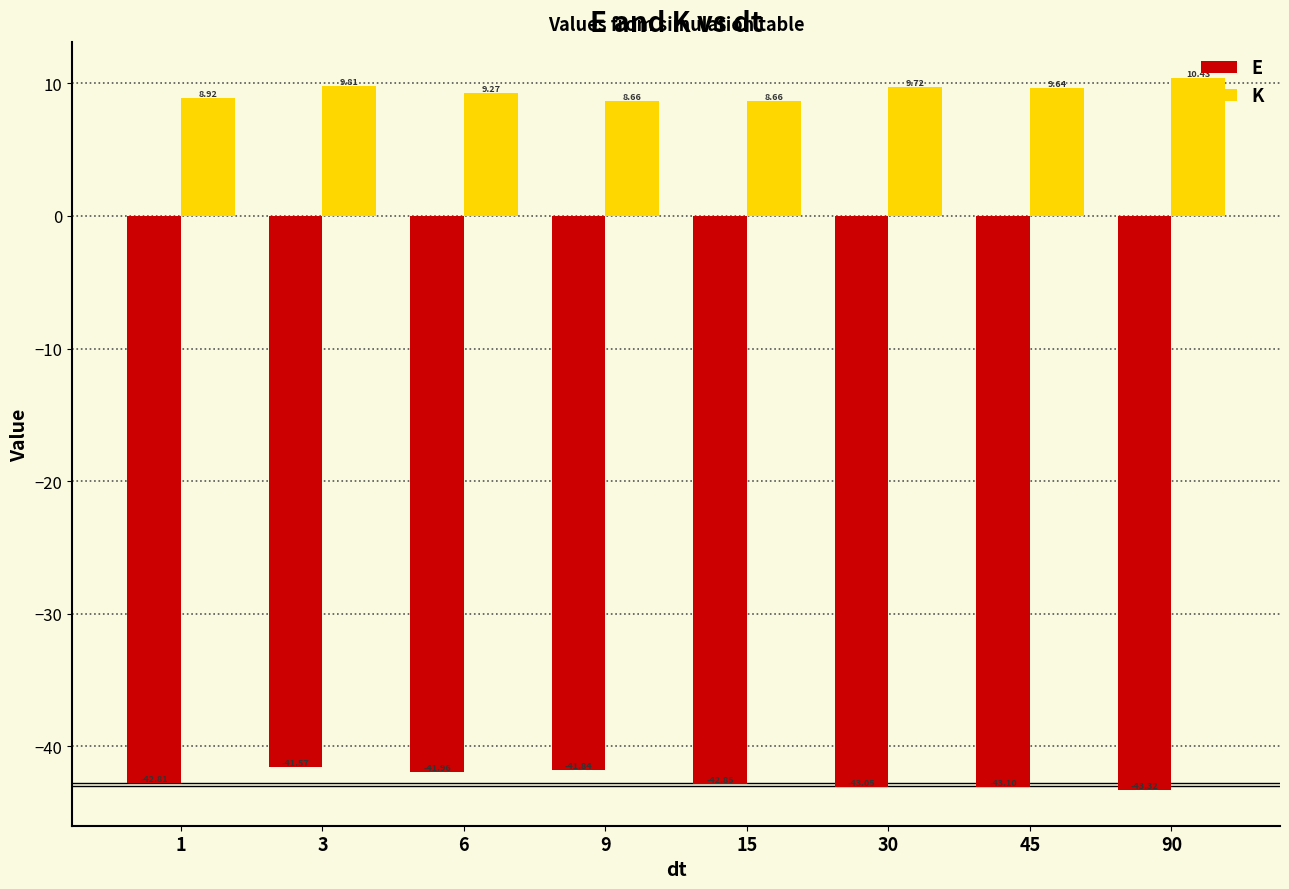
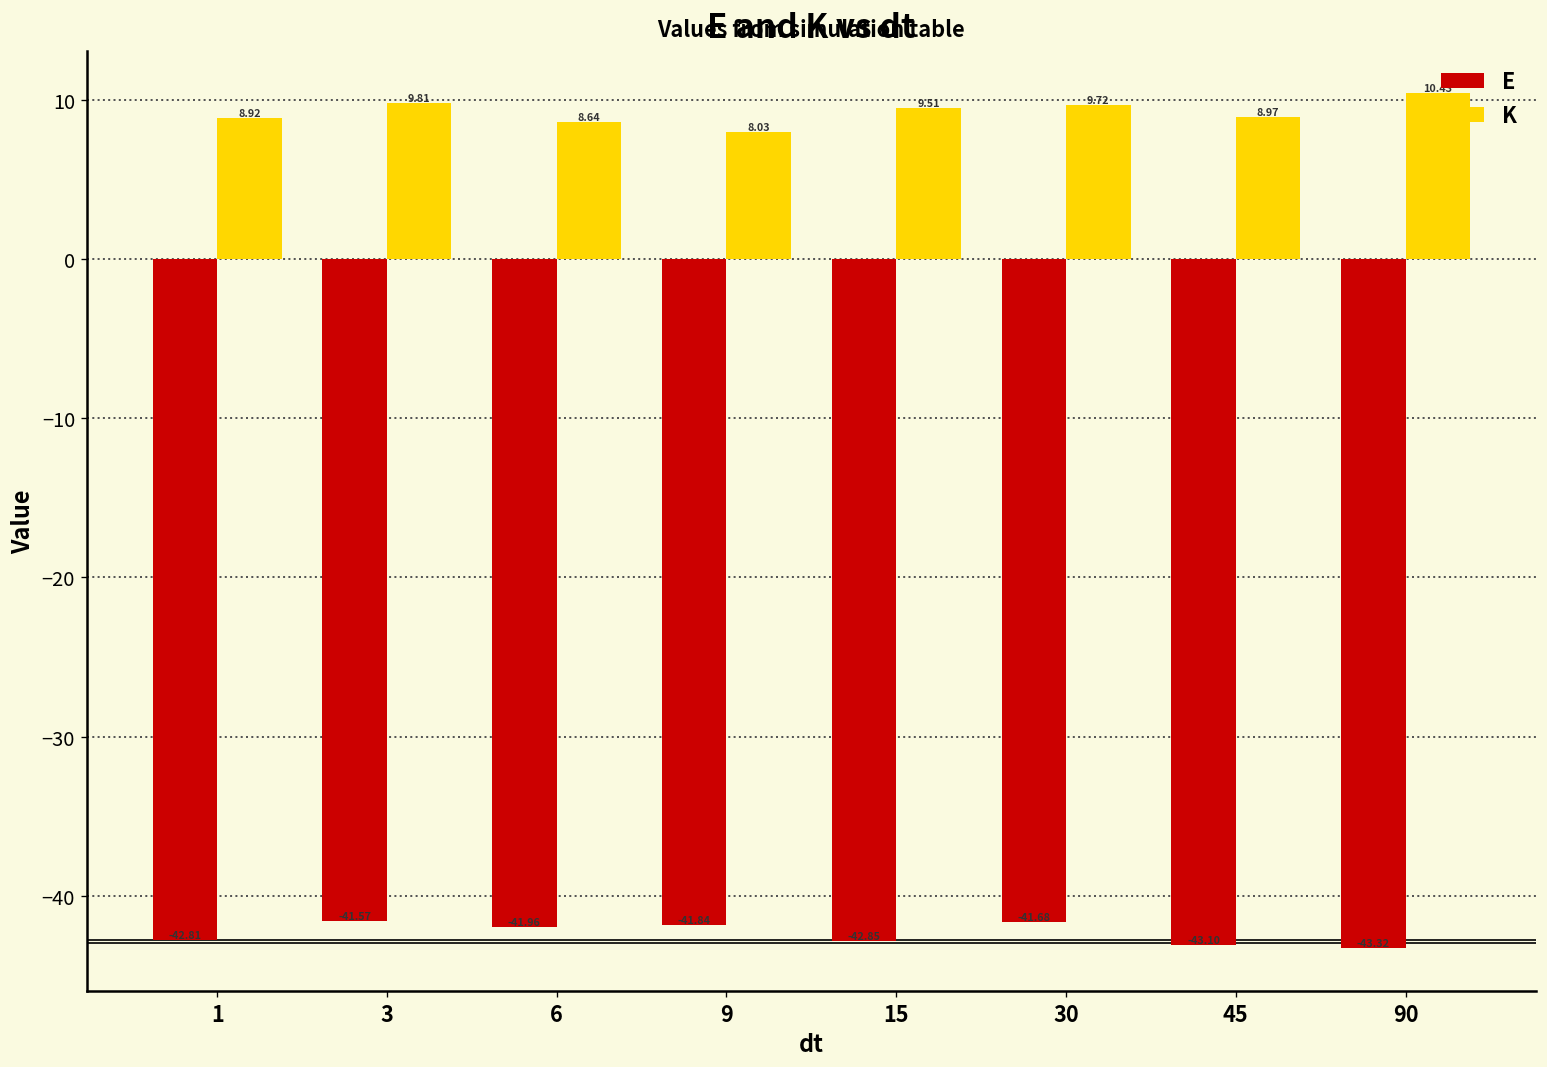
K, 6: 9.27 -> 8.64
K, 9: 8.66 -> 8.03
K, 15: 8.66 -> 9.51
E, 30: -43.05 -> -41.68
K, 45: 9.64 -> 8.97
